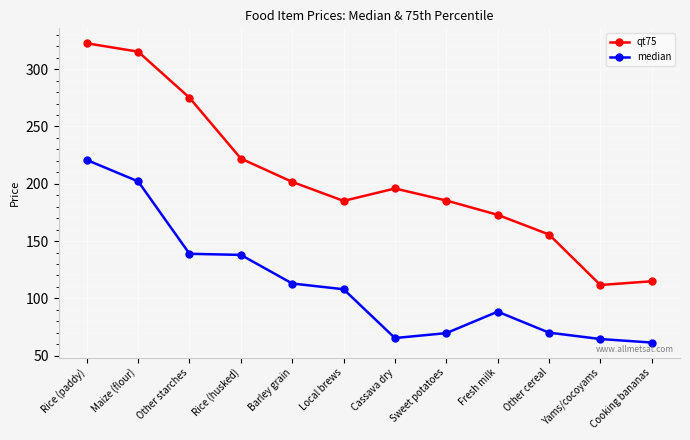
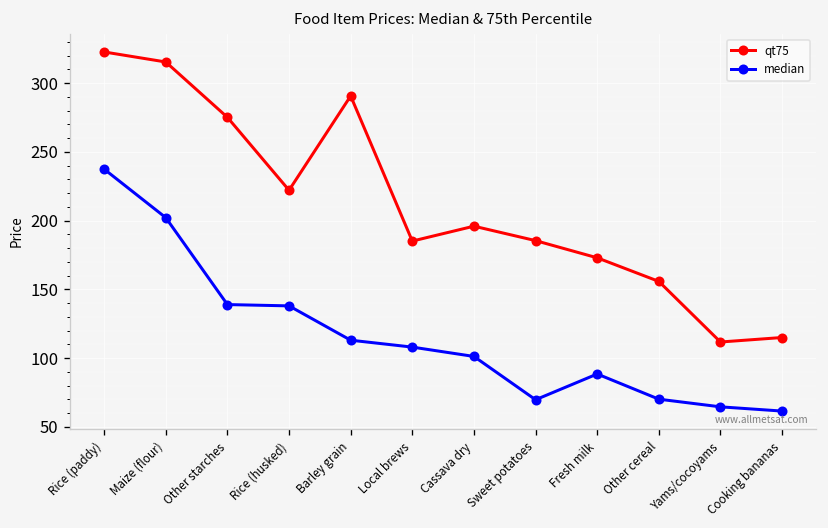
median, Rice (paddy): 221 -> 237
qt75, Barley grain: 202 -> 291
median, Cassava dry: 65 -> 101
